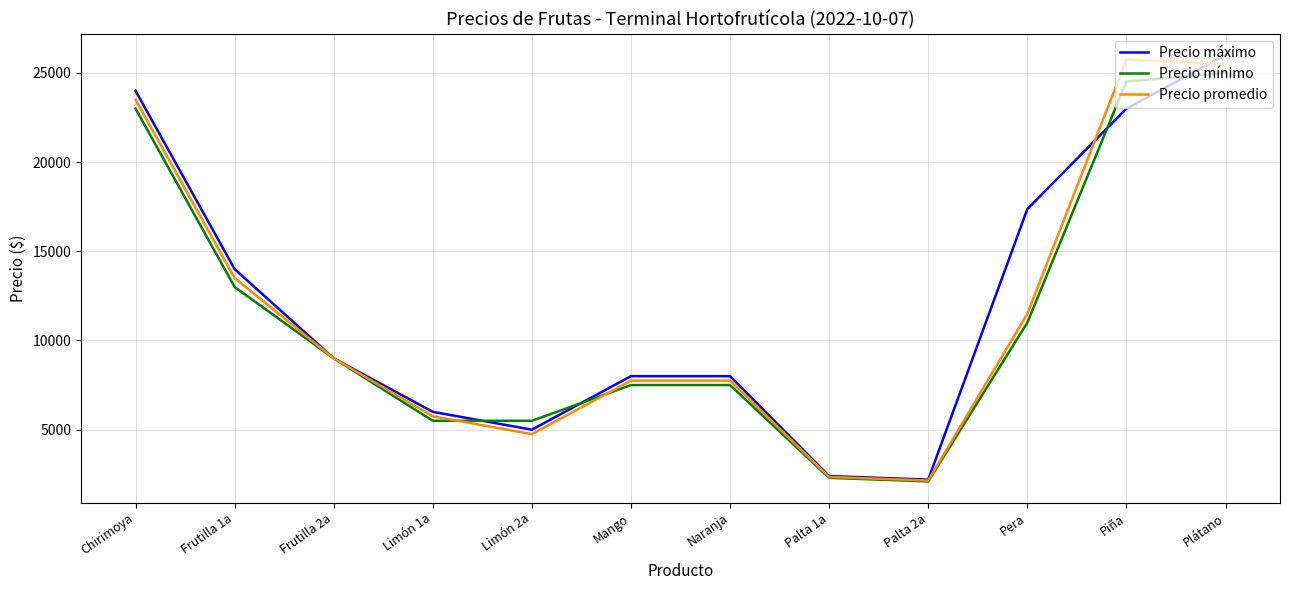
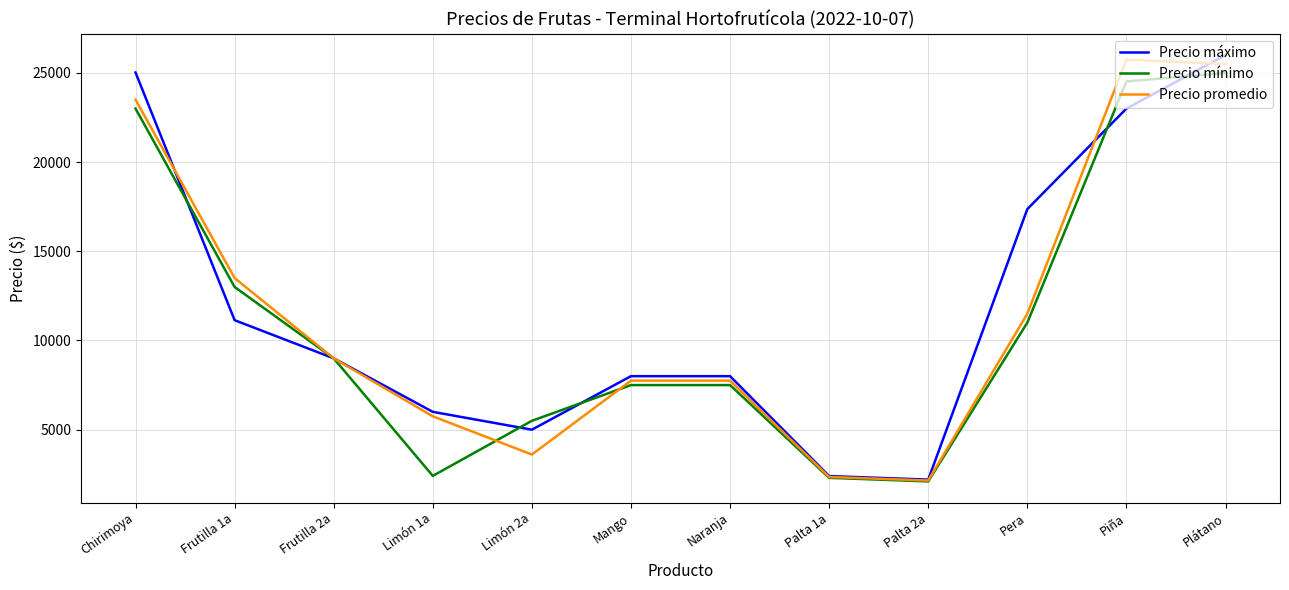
Precio máximo, Chirimoya: 24000 -> 25000
Precio máximo, Frutilla 1a: 14000 -> 11100
Precio mínimo, Limón 1a: 5500 -> 2400
Precio promedio, Limón 2a: 4800 -> 3600
